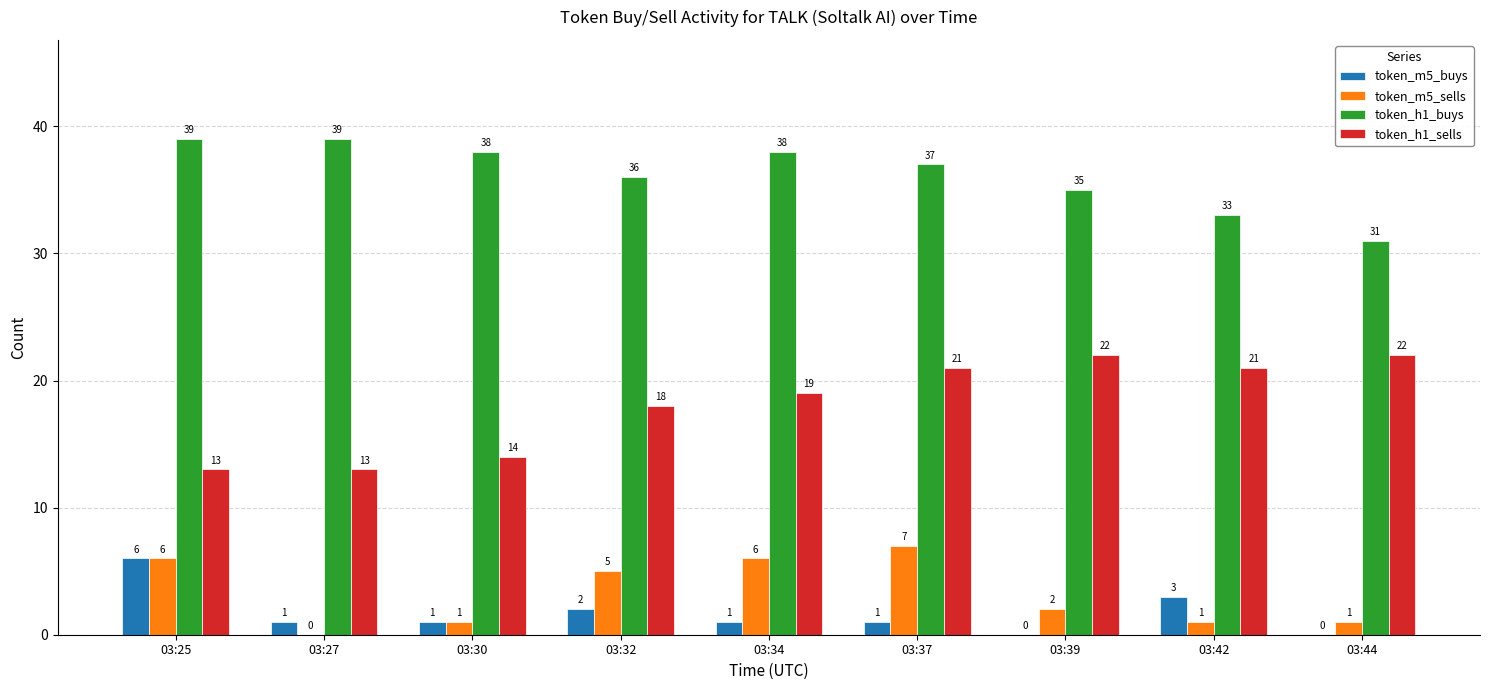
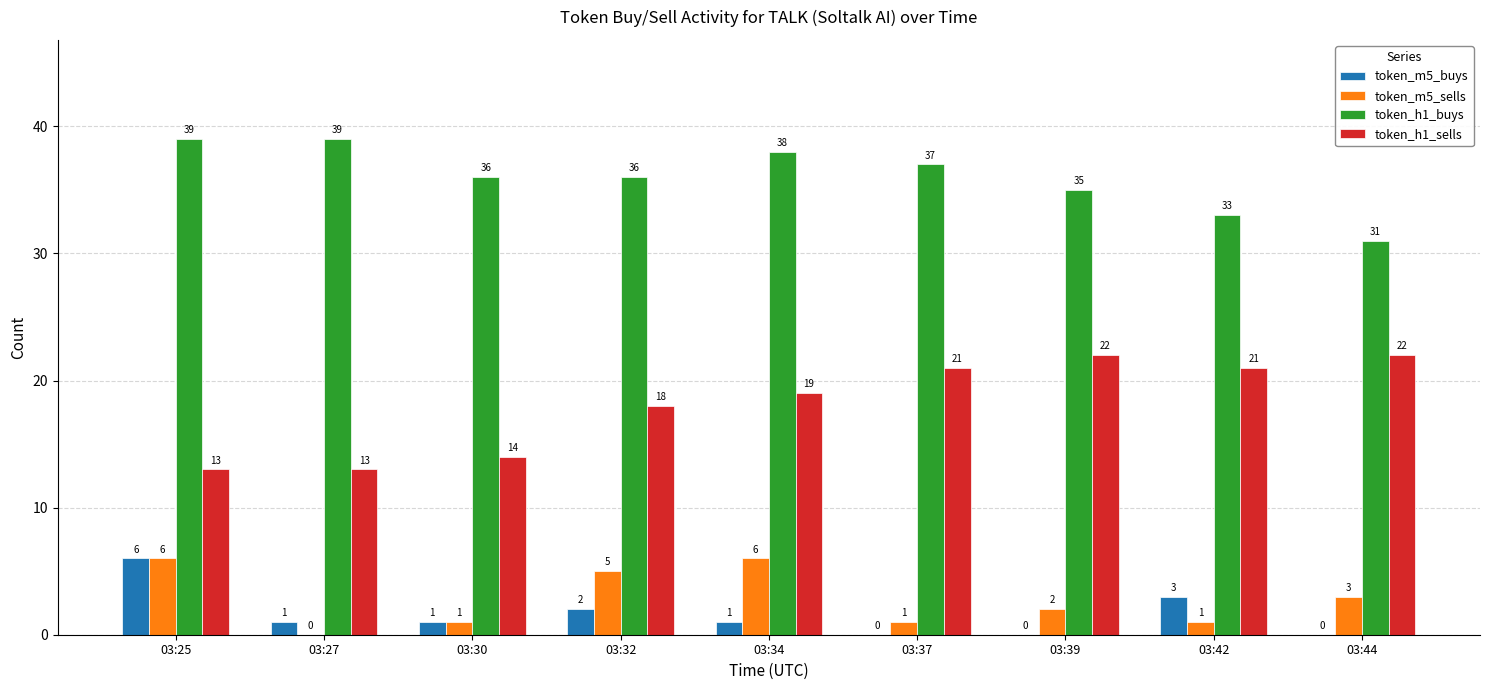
token_h1_buys, 03:30: 38 -> 36
token_m5_buys, 03:37: 1 -> 0
token_m5_sells, 03:37: 7 -> 1
token_m5_sells, 03:44: 1 -> 3
